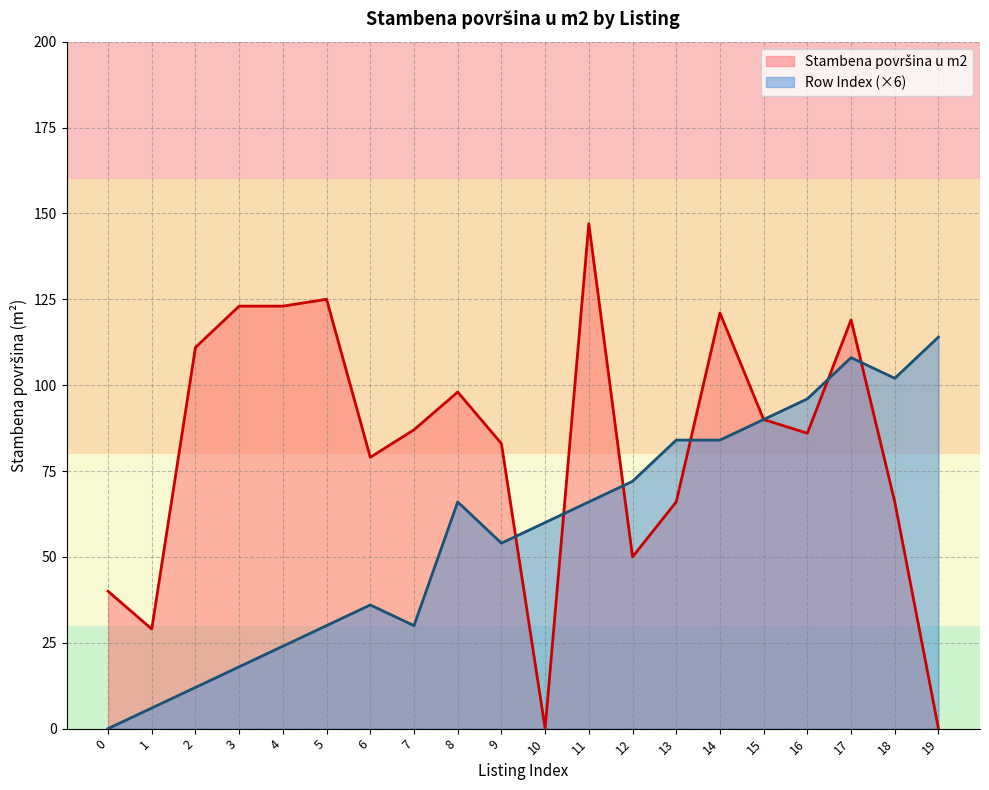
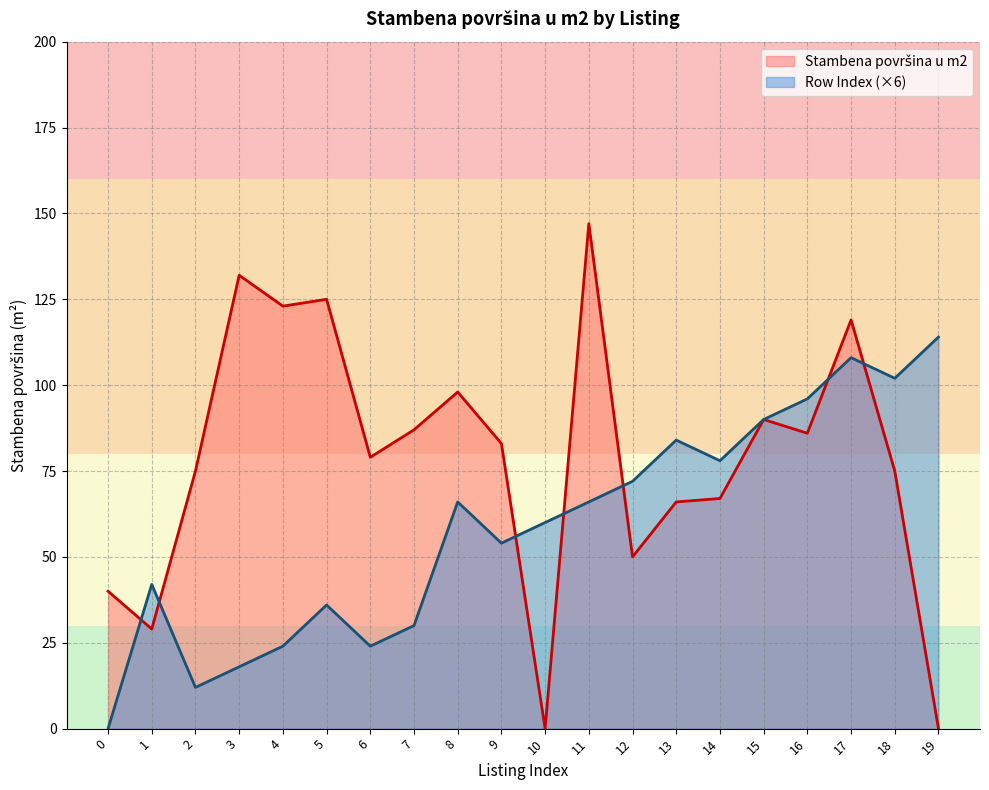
Row Index (×6), 1: 6 -> 42
Stambena površina u m2, 2: 111 -> 75
Stambena površina u m2, 3: 123 -> 132
Row Index (×6), 5: 30 -> 36
Row Index (×6), 6: 36 -> 24
Stambena površina u m2, 14: 121 -> 67
Row Index (×6), 14: 84 -> 78
Stambena površina u m2, 18: 66 -> 75
